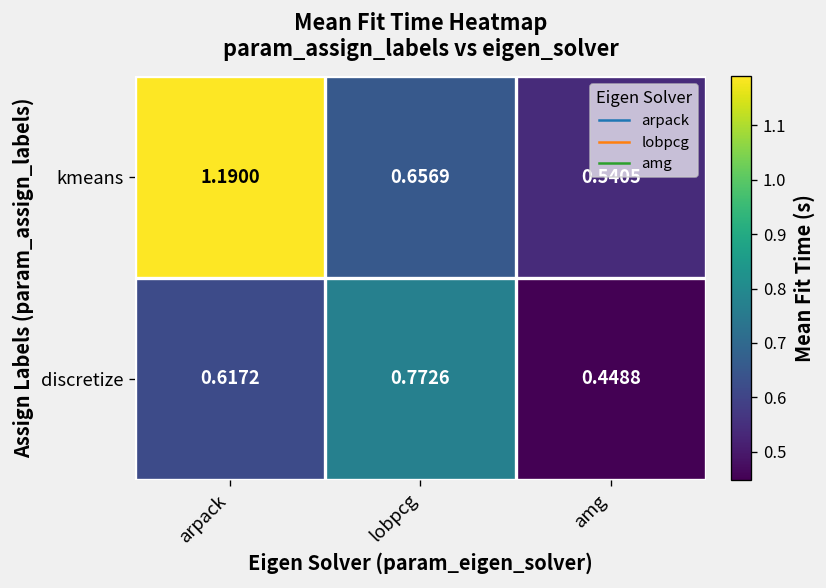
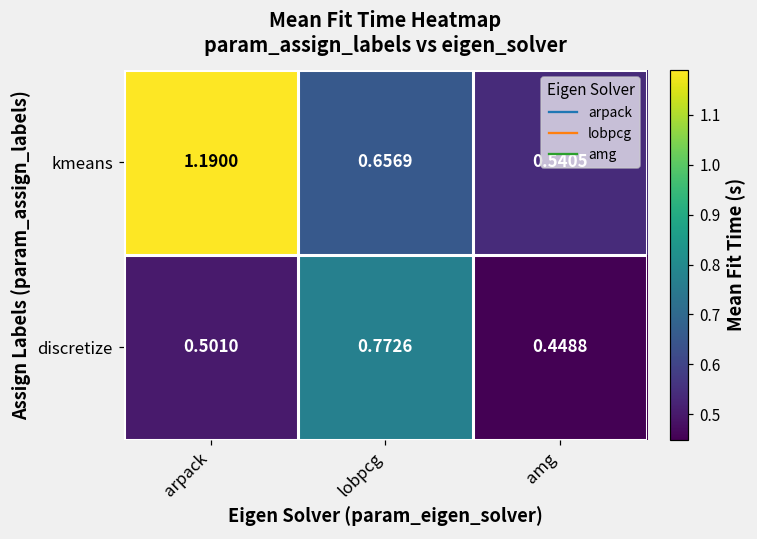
discretize, arpack: 0.6172 -> 0.5010
